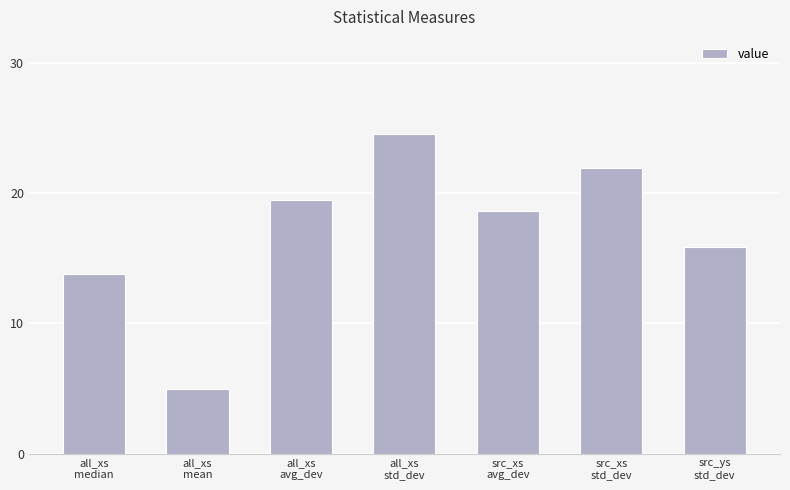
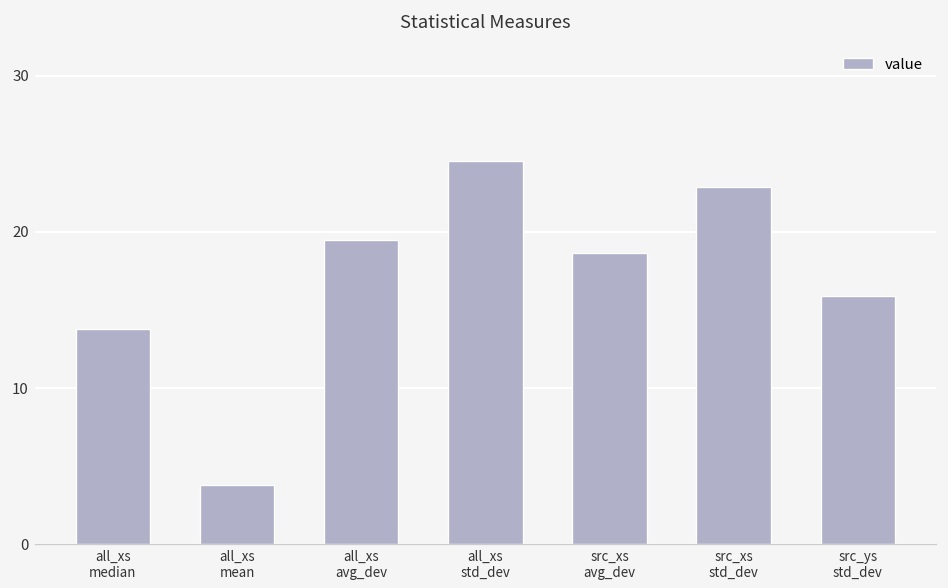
all_xs mean: 4.9 -> 3.8
src_xs std_dev: 21.9 -> 22.9
